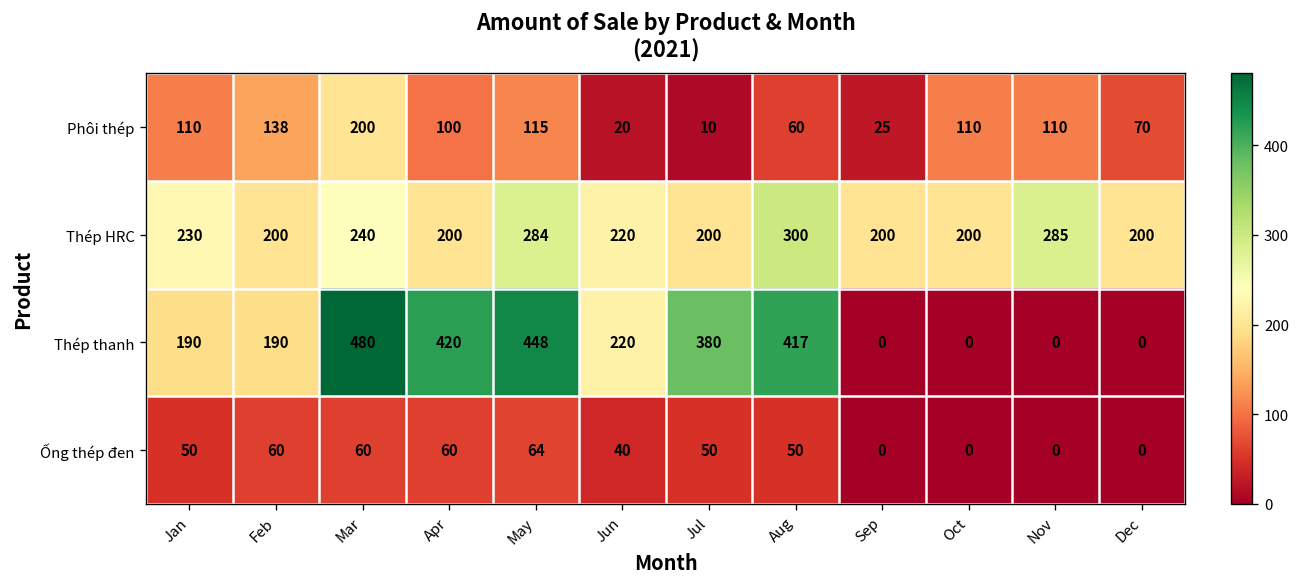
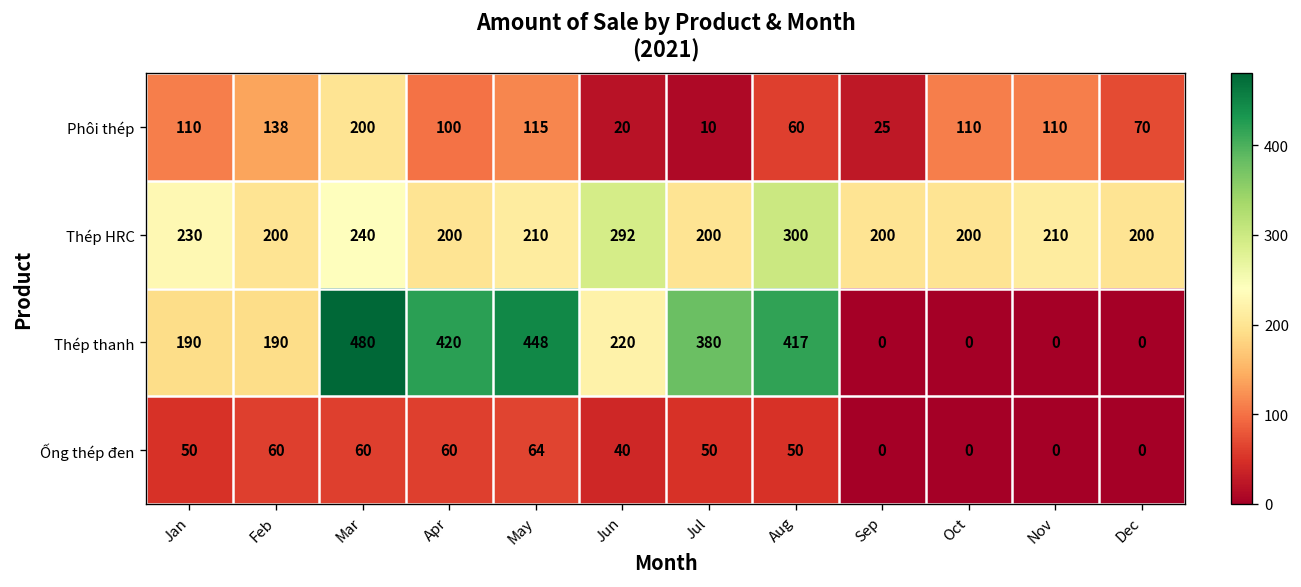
Thép HRC, May: 284 -> 210
Thép HRC, Jun: 220 -> 292
Thép HRC, Nov: 285 -> 210
